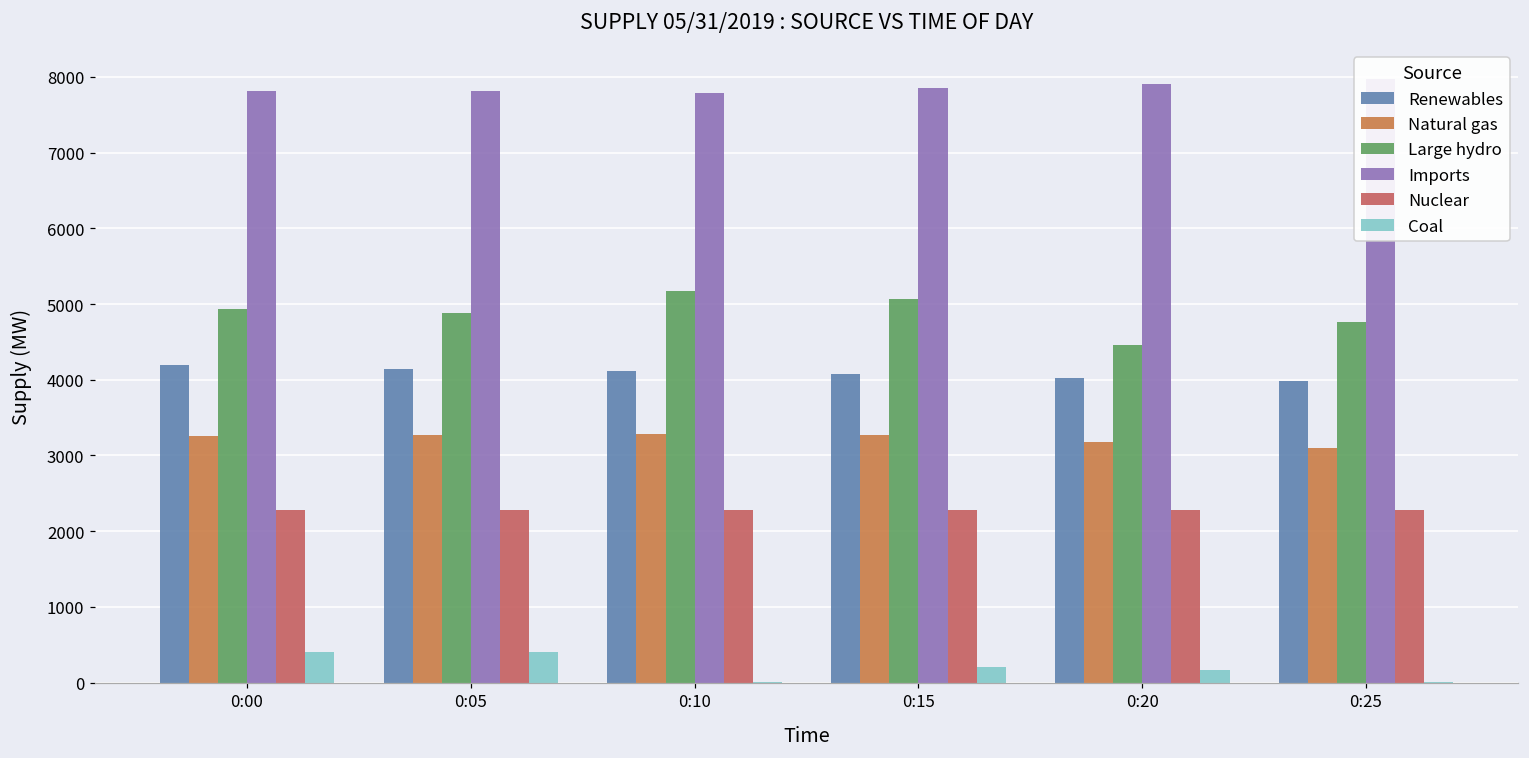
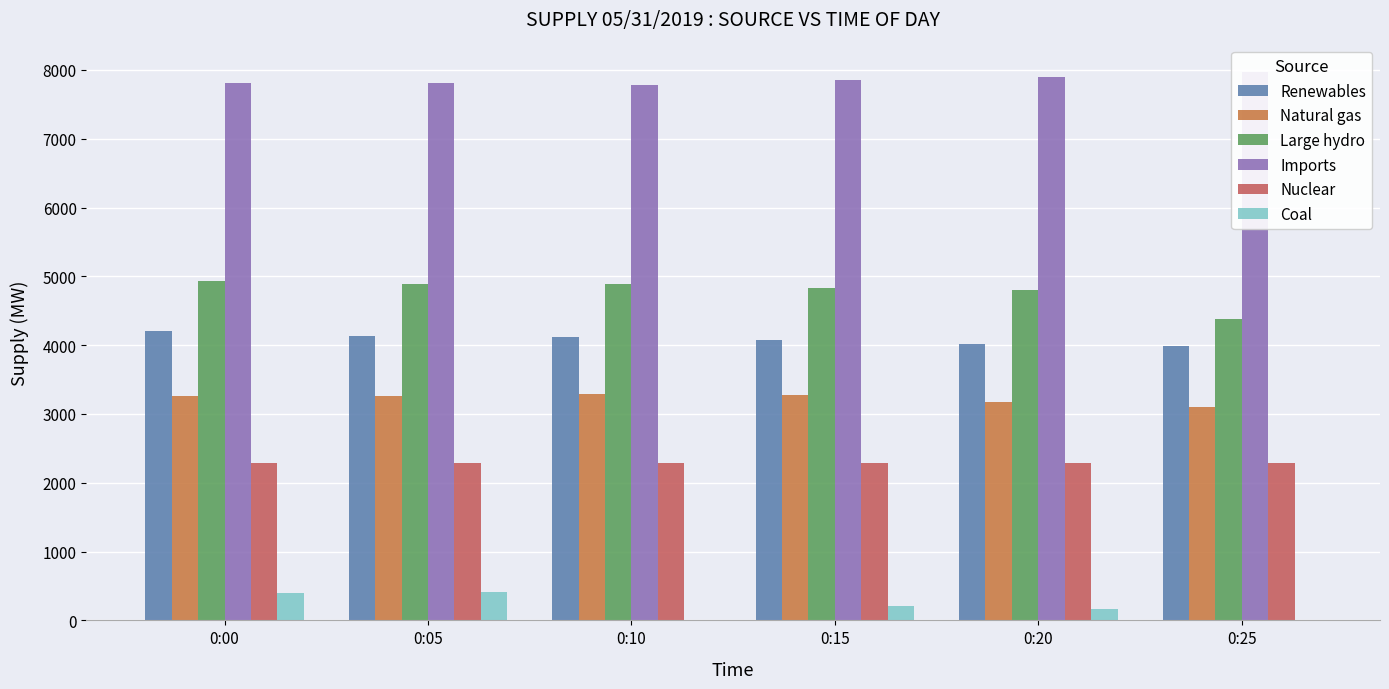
Large hydro, 0:10: 5200 -> 4900
Large hydro, 0:15: 5100 -> 4800
Large hydro, 0:20: 4500 -> 4800
Large hydro, 0:25: 4800 -> 4400
